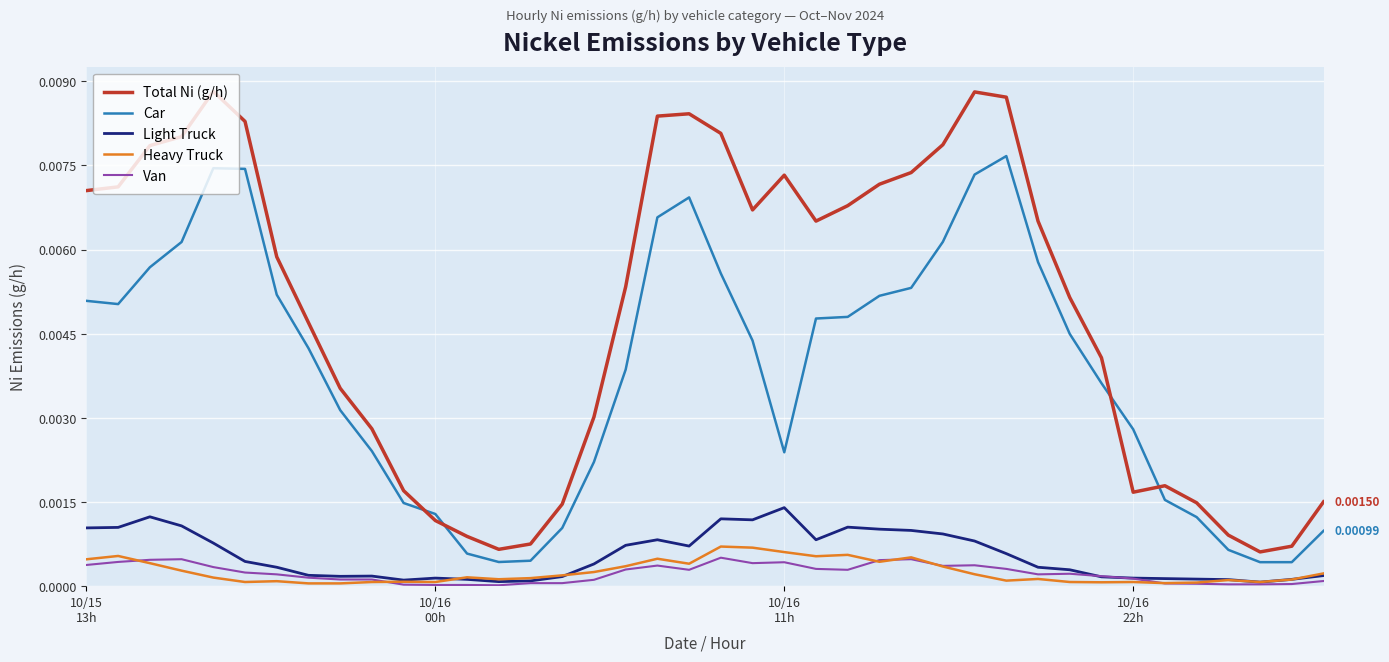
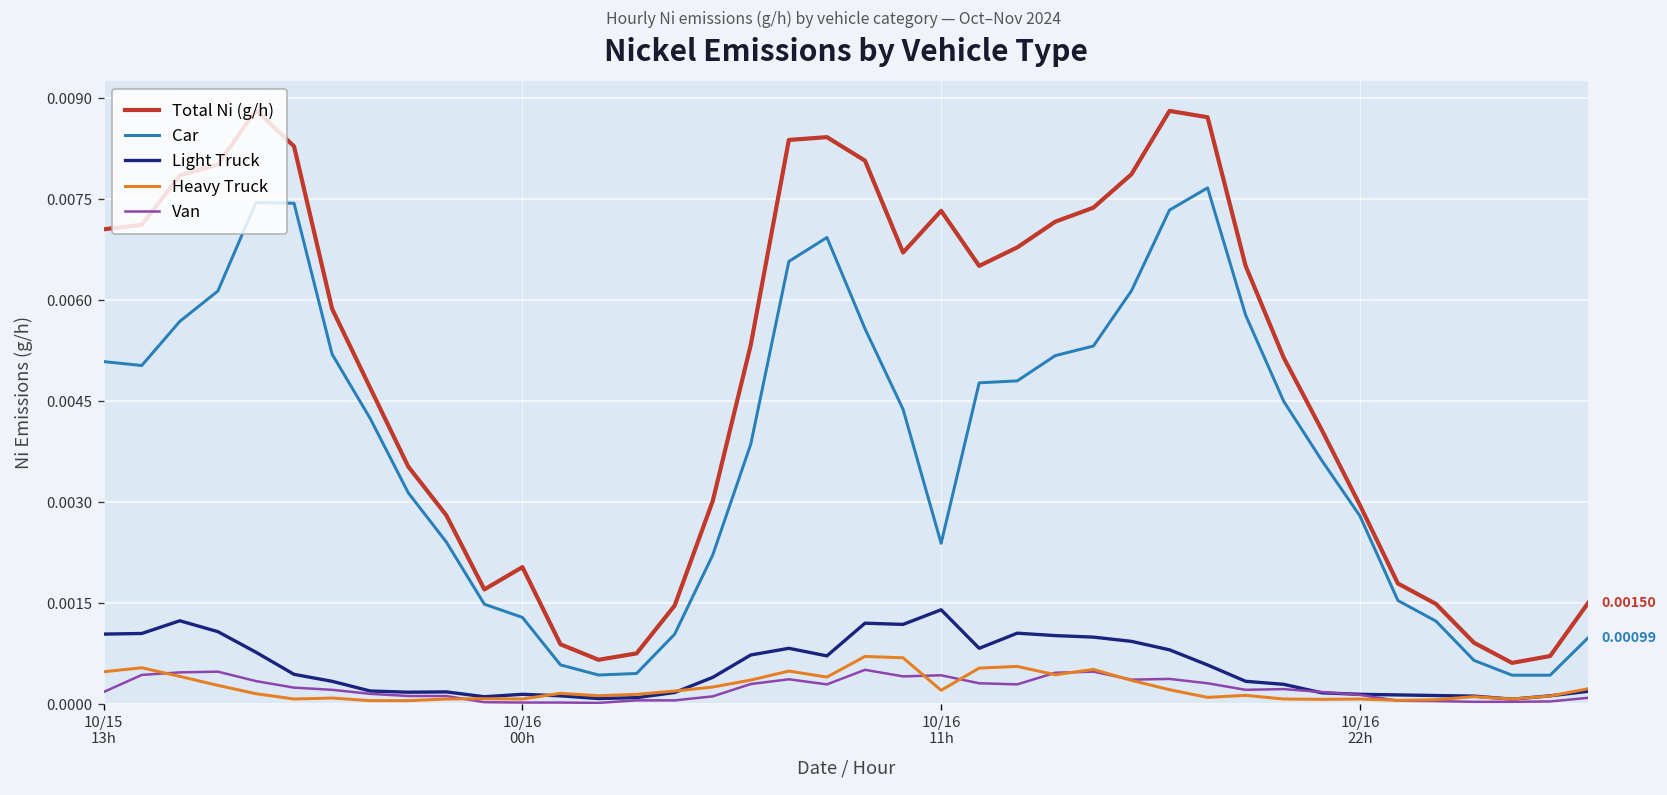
Van, 10/15 13h: 0.0004 -> 0.0002
Total Ni (g/h), 10/16 00h: 0.0012 -> 0.0020
Heavy Truck, 10/16 11h: 0.0006 -> 0.0002
Total Ni (g/h), 10/16 22h: 0.0017 -> 0.0030
